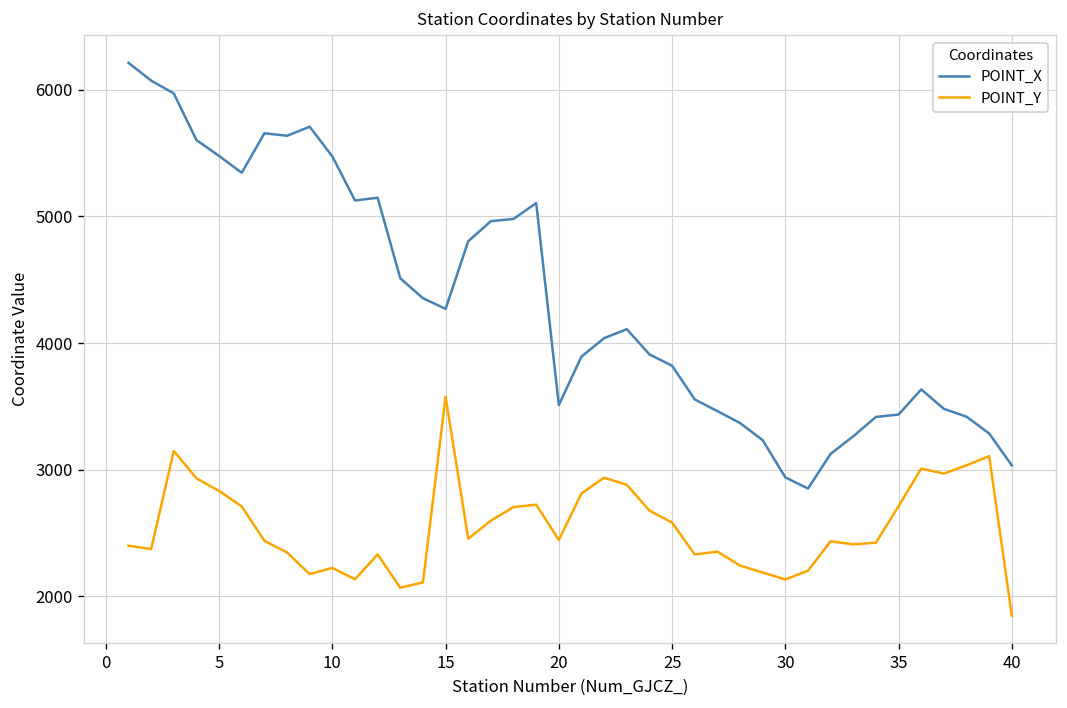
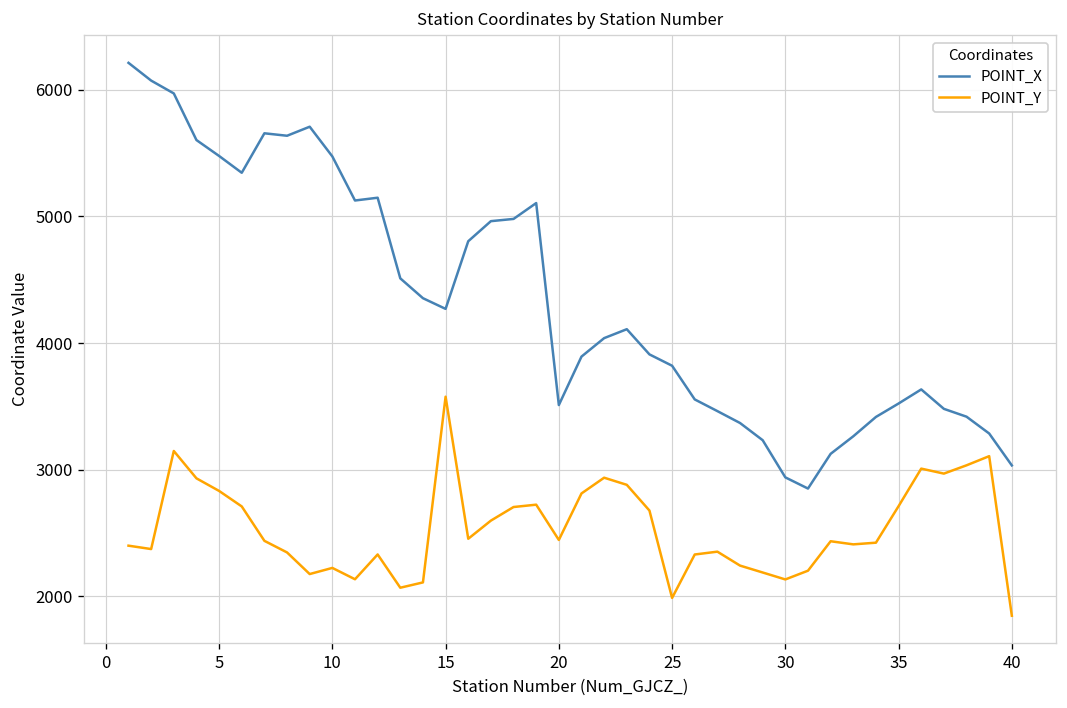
POINT_Y, 25: 2580 -> 1990
POINT_X, 35: 3440 -> 3520
